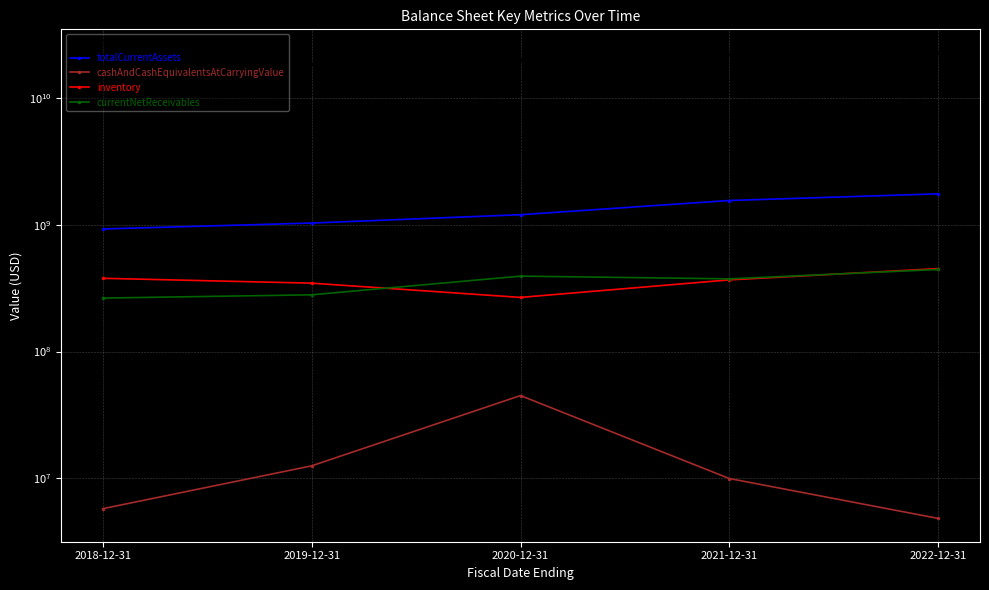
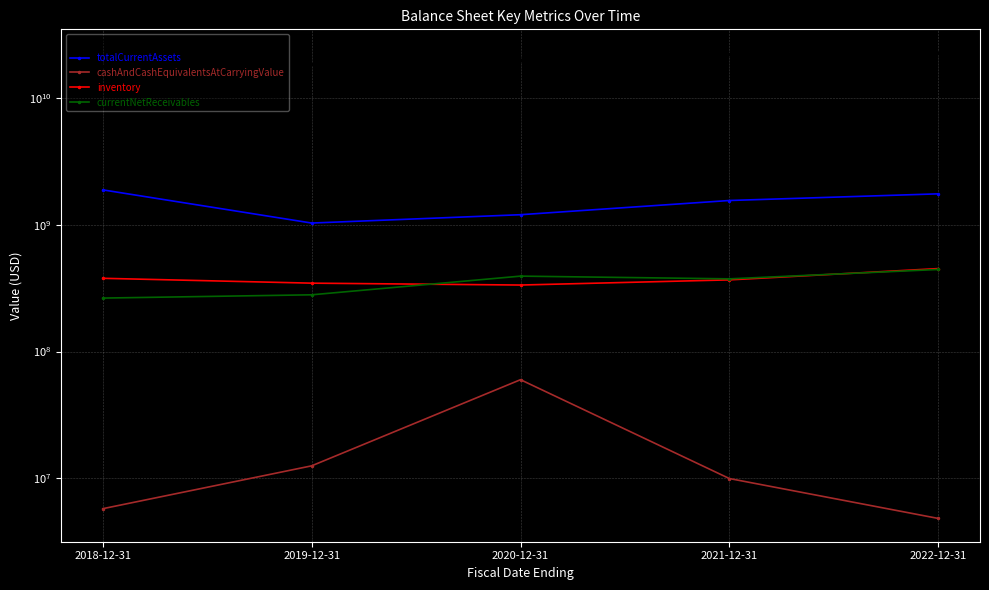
totalCurrentAssets, 2018-12-31: 900000000 -> 1900000000
cashAndCashEquivalentsAtCarryingValue, 2020-12-31: 45000000 -> 60000000
inventory, 2020-12-31: 270000000 -> 330000000
